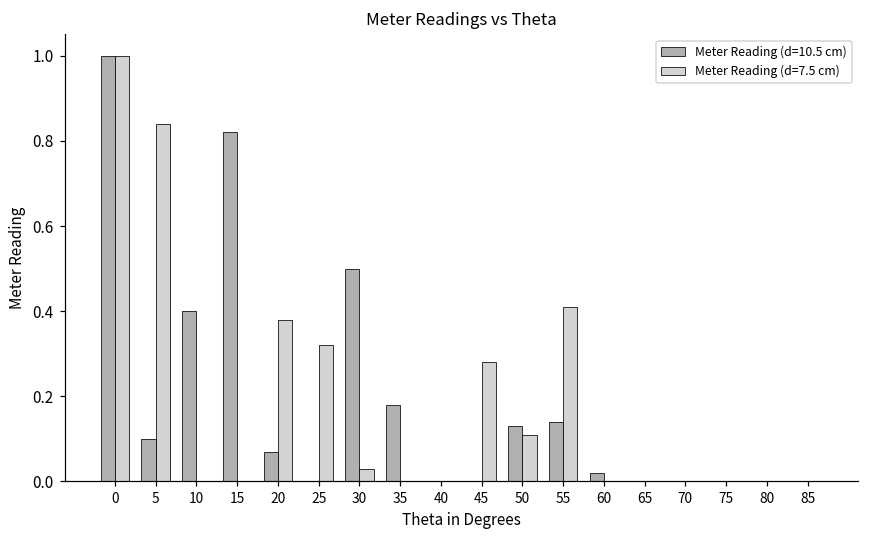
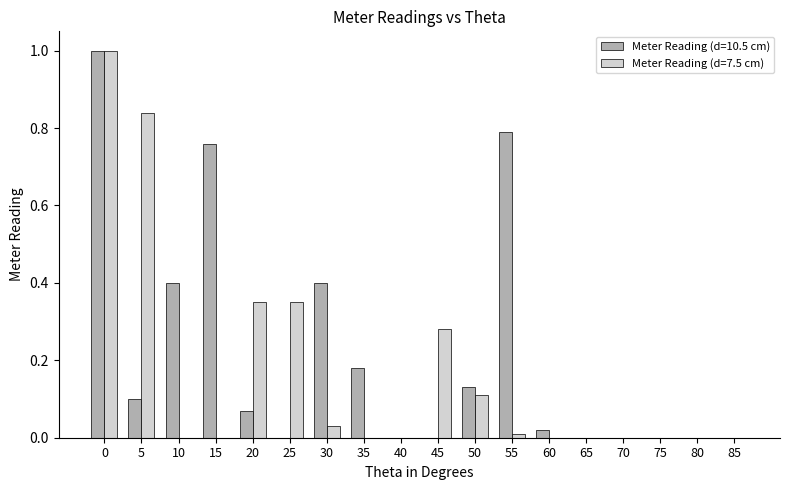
Meter Reading (d=10.5 cm), 15: 0.82 -> 0.76
Meter Reading (d=7.5 cm), 20: 0.38 -> 0.35
Meter Reading (d=7.5 cm), 25: 0.32 -> 0.35
Meter Reading (d=10.5 cm), 30: 0.5 -> 0.4
Meter Reading (d=10.5 cm), 55: 0.14 -> 0.79
Meter Reading (d=7.5 cm), 55: 0.41 -> 0.01
